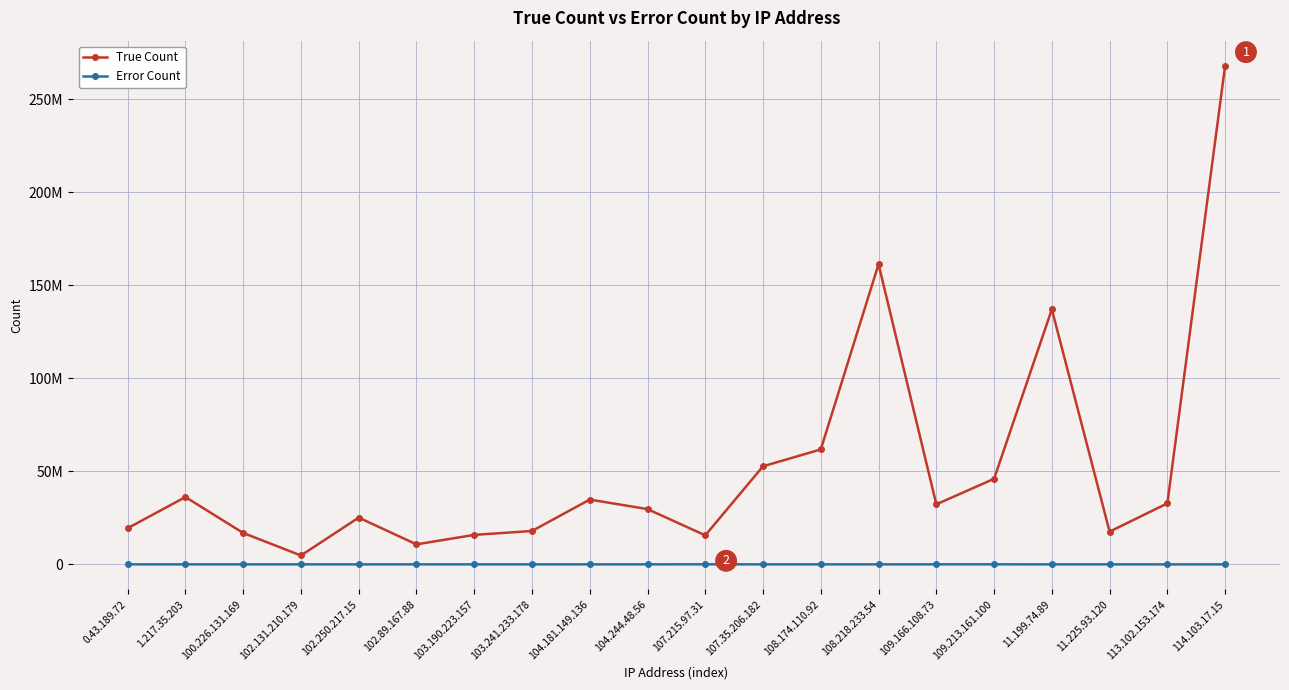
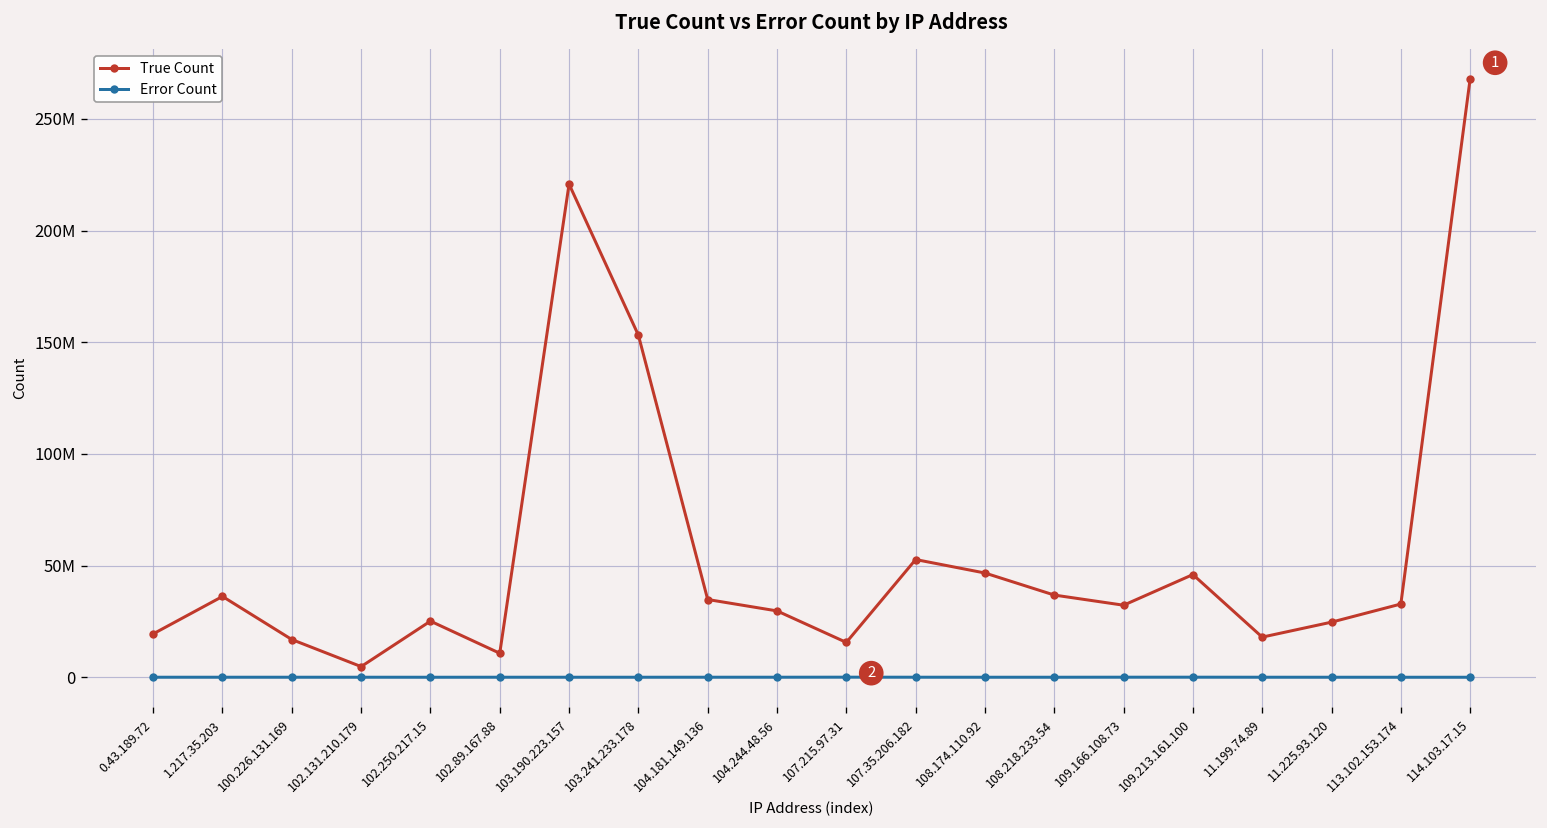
True Count, 103.190.223.157: 16000000 -> 221000000
True Count, 103.241.233.178: 18000000 -> 153000000
True Count, 108.174.110.92: 62000000 -> 47000000
True Count, 108.218.233.54: 161000000 -> 37000000
True Count, 11.199.74.89: 137000000 -> 18000000
True Count, 11.225.93.120: 18000000 -> 25000000
